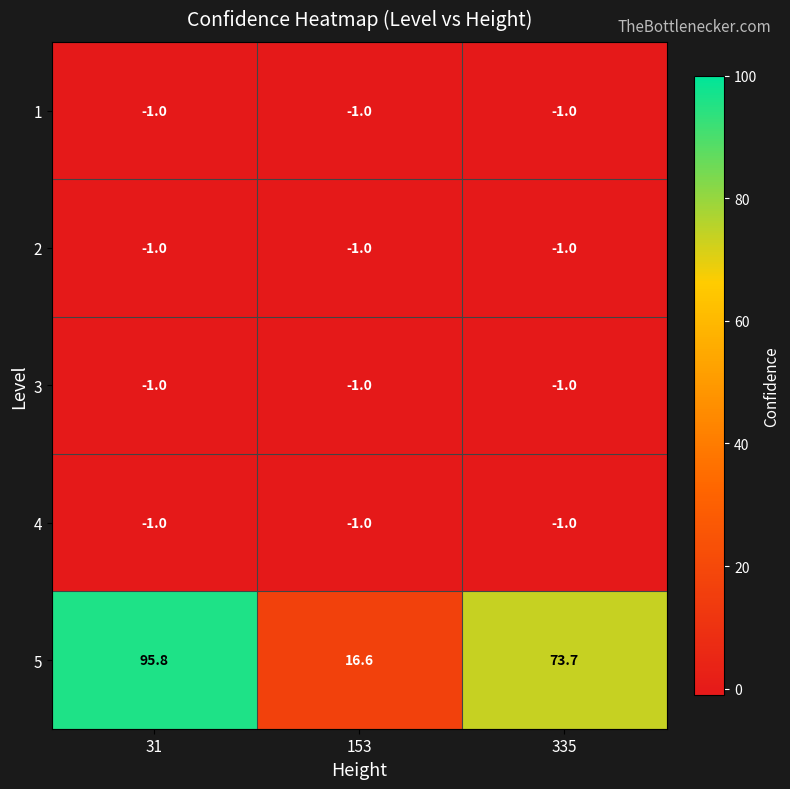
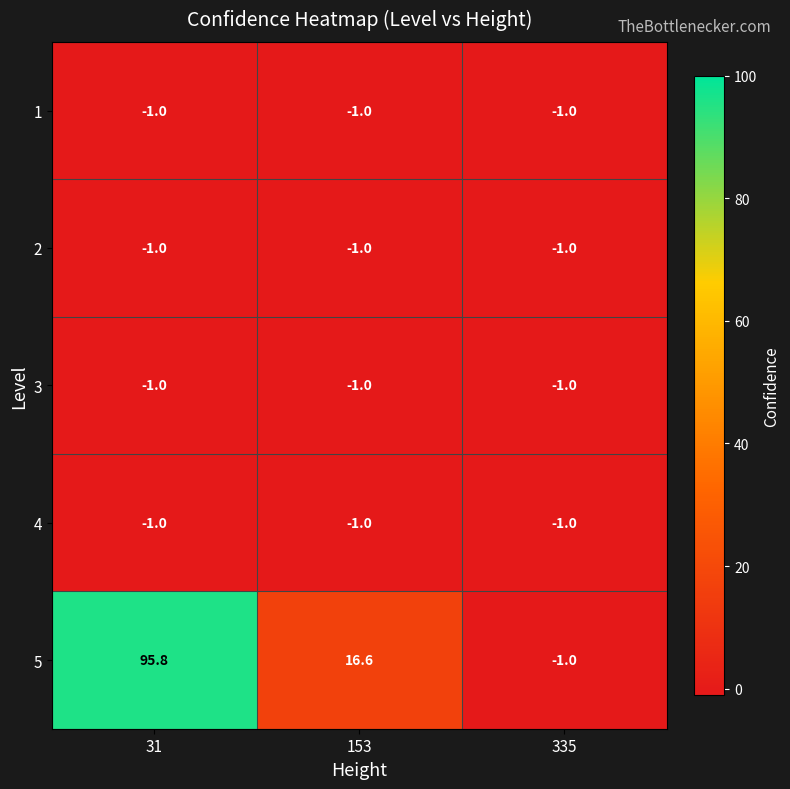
5, 335: 73.7 -> -1.0
